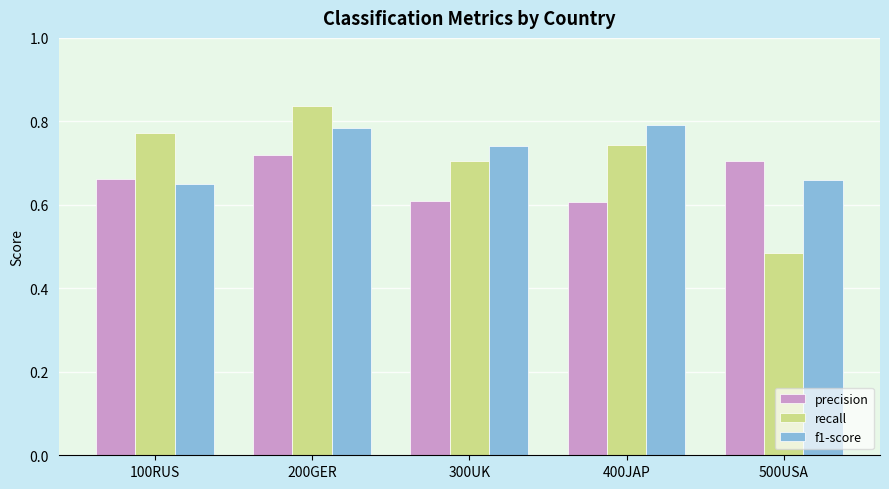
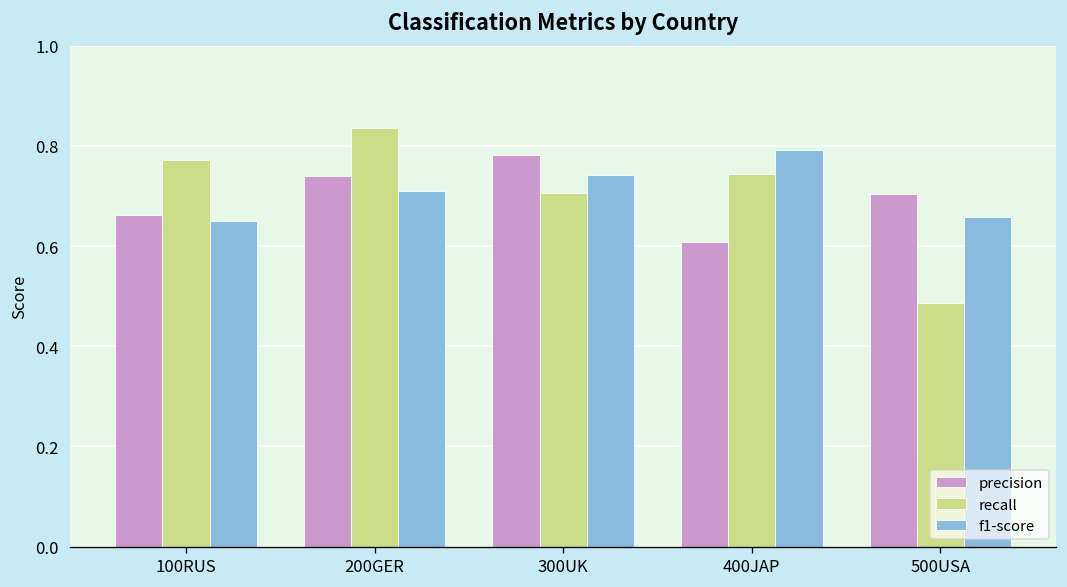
precision, 200GER: 0.72 -> 0.74
f1-score, 200GER: 0.78 -> 0.71
precision, 300UK: 0.61 -> 0.78
